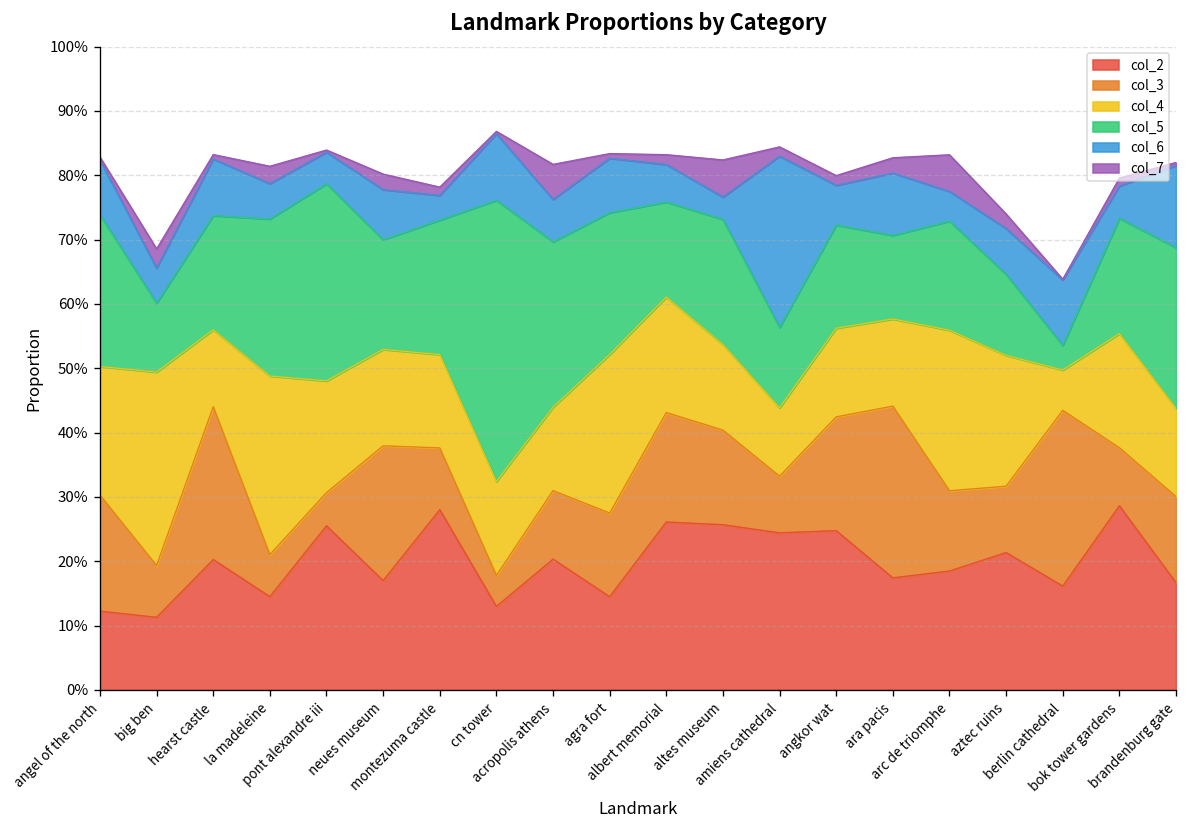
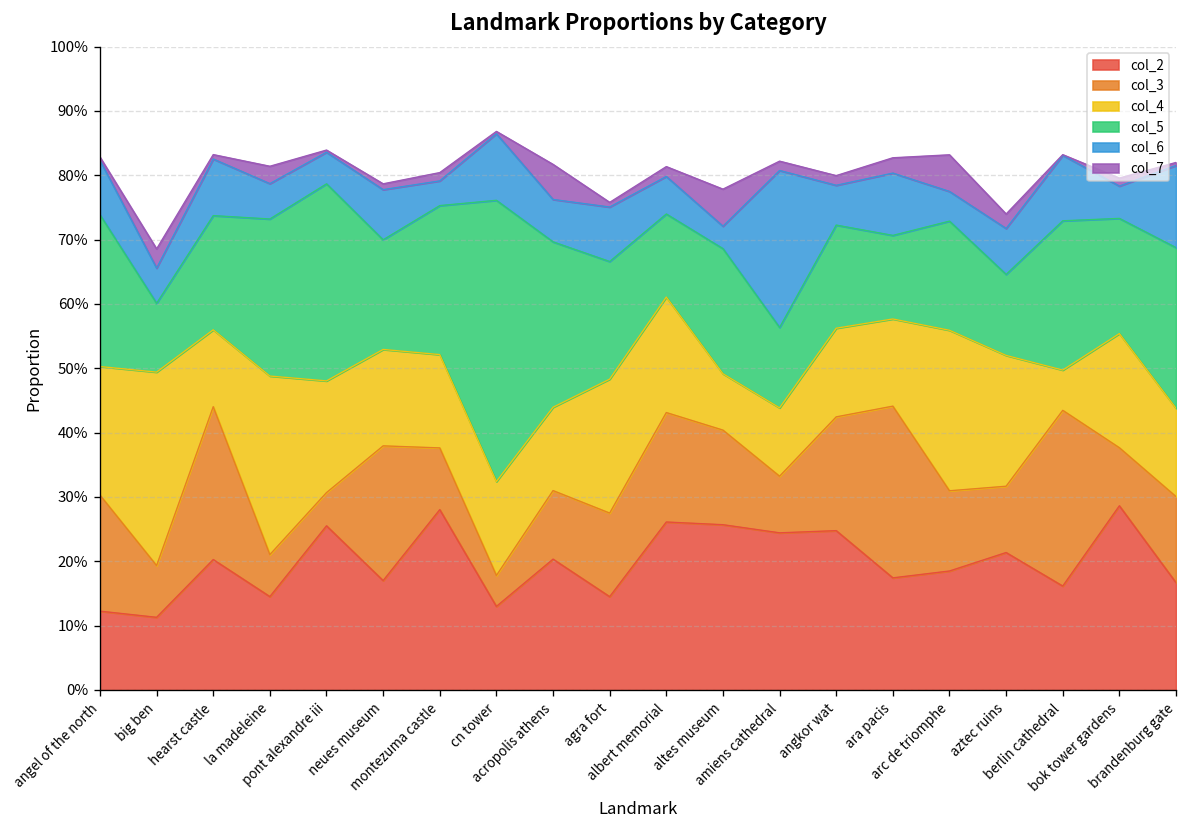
col_7, neues museum: 2% -> 1%
col_5, montezuma castle: 21% -> 23%
col_4, agra fort: 25% -> 21%
col_5, agra fort: 22% -> 18%
col_5, albert memorial: 15% -> 13%
col_4, altes museum: 13% -> 9%
col_6, amiens cathedral: 27% -> 24%
col_5, berlin cathedral: 4% -> 23%
